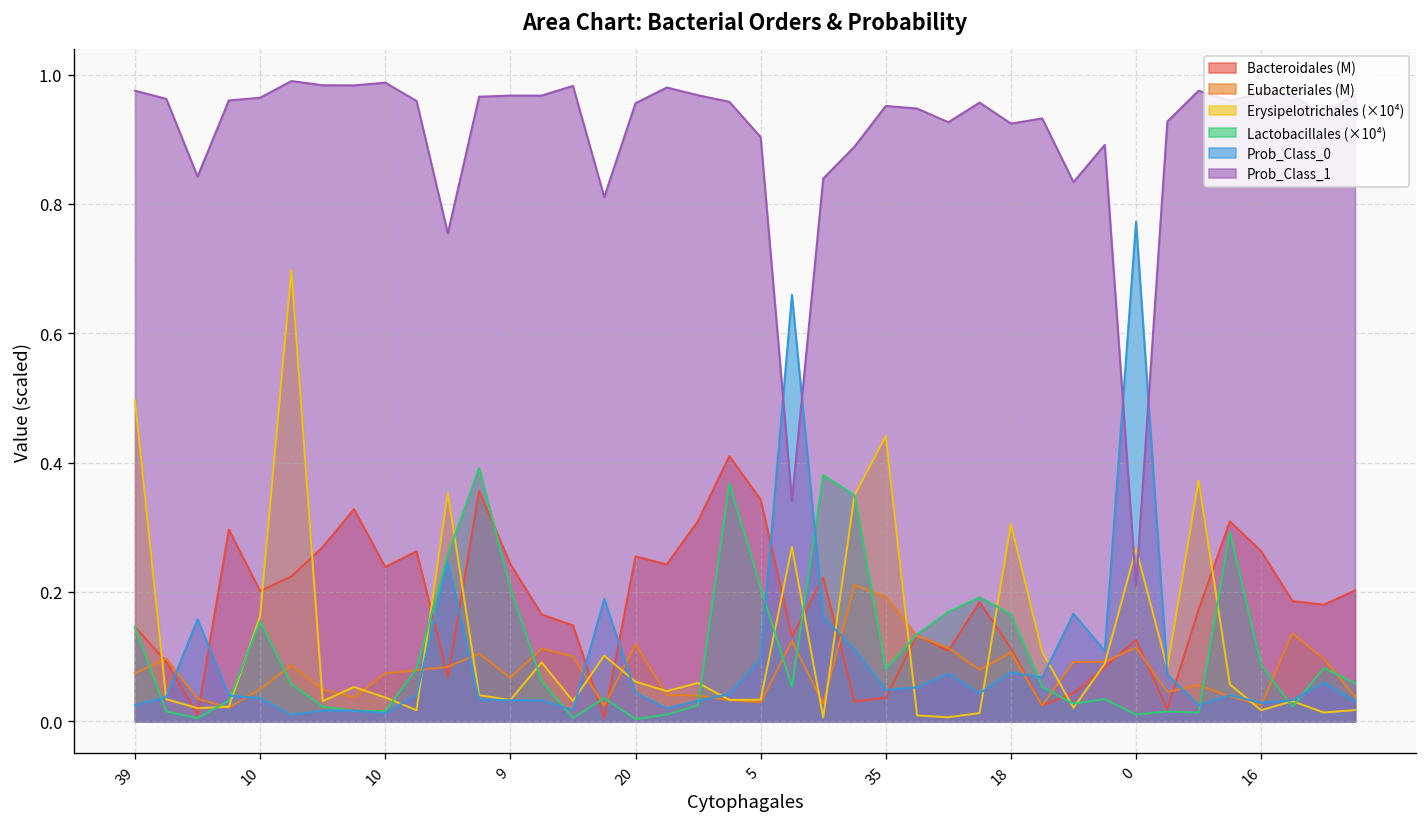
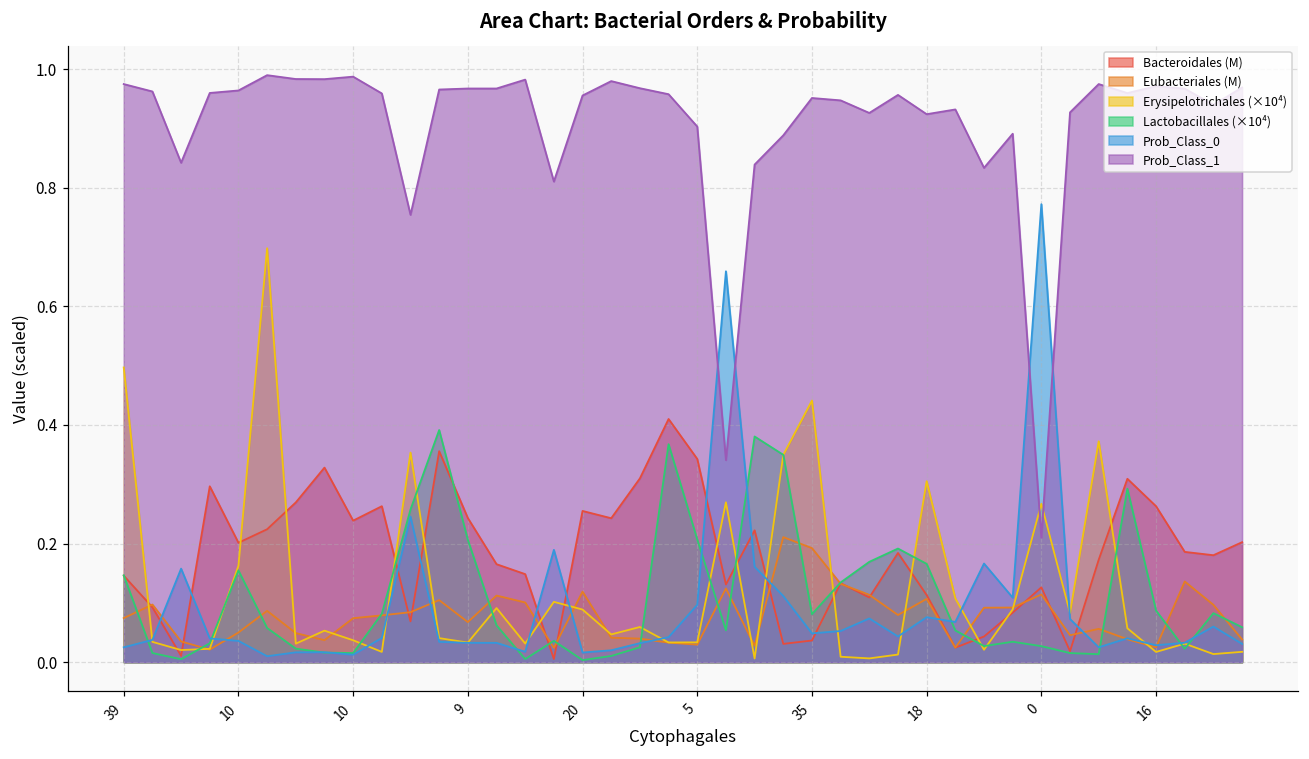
Erysipelotrichales (×10⁴), 20: 0.06 -> 0.09
Prob_Class_0, 20: 0.04 -> 0.02
Lactobacillales (×10⁴), 0: 0.01 -> 0.03
